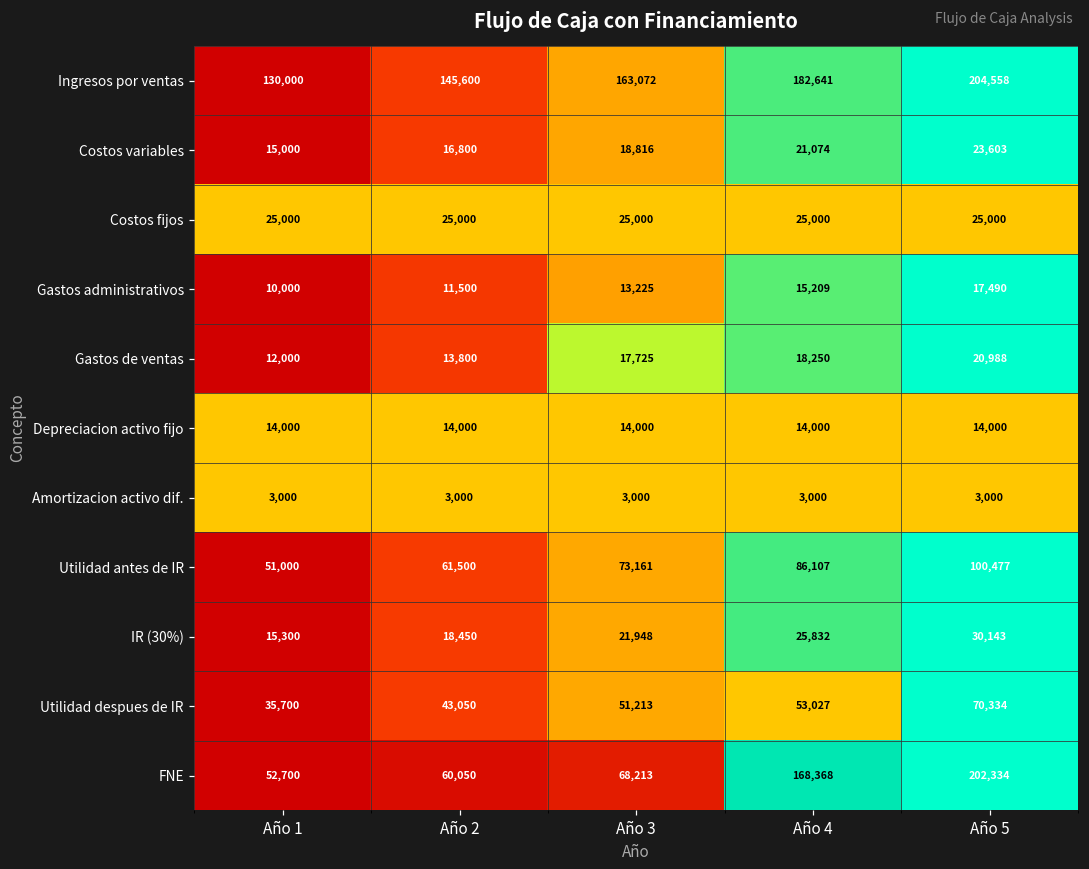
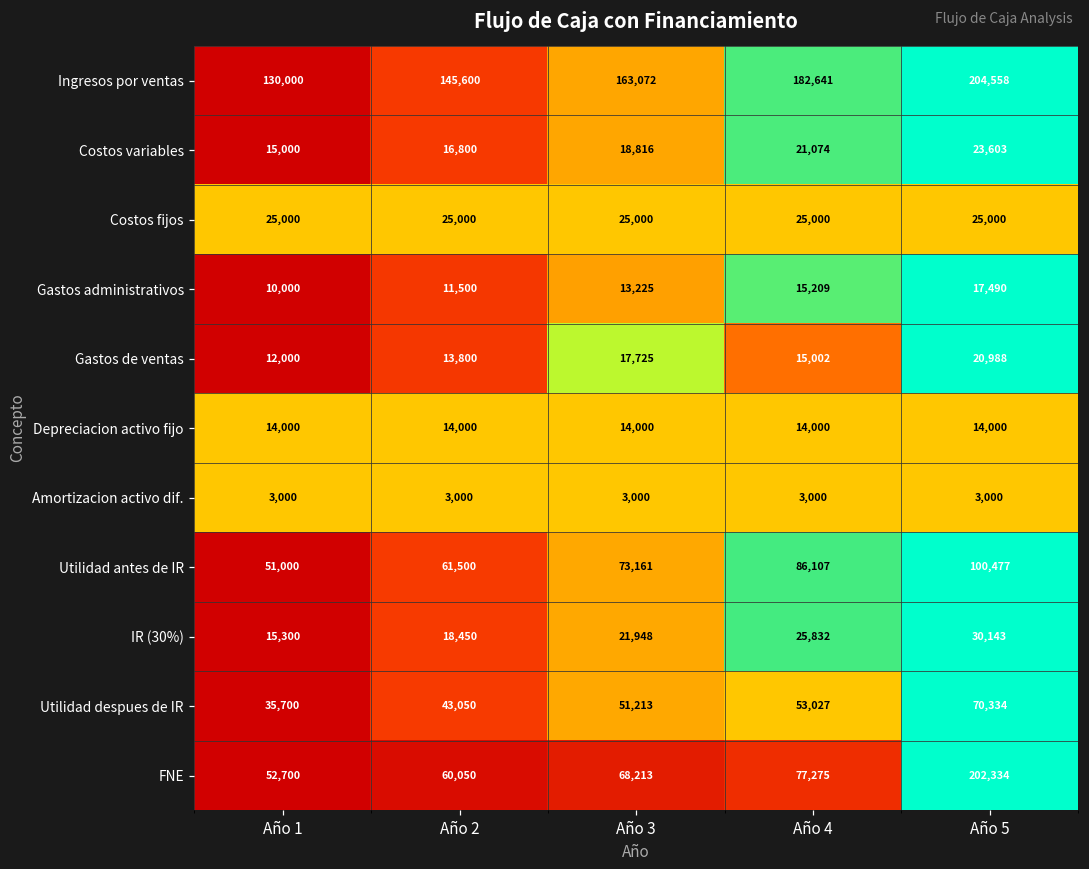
Gastos de ventas, Año 4: 18,250 -> 15,002
FNE, Año 4: 168,368 -> 77,275
